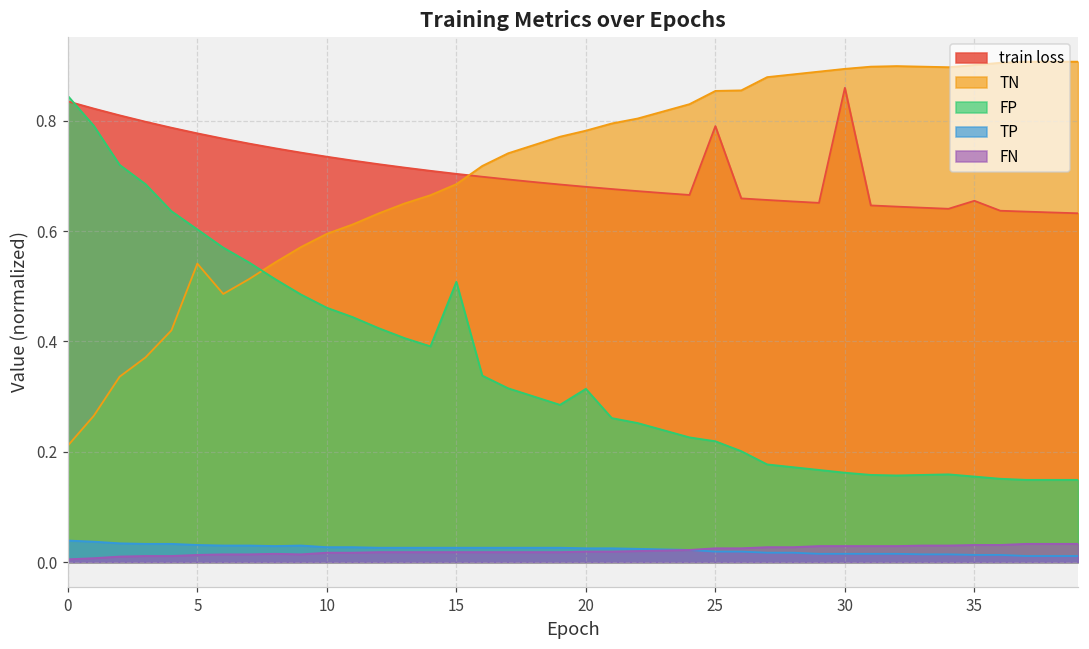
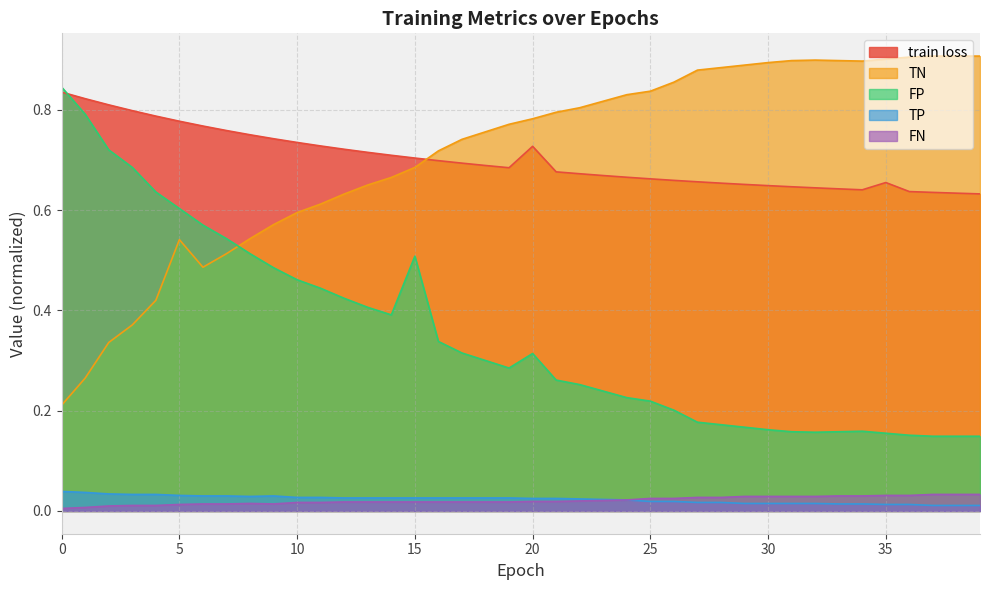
train loss, 20: 0.68 -> 0.73
train loss, 25: 0.79 -> 0.66
TN, 25: 0.85 -> 0.84
train loss, 30: 0.86 -> 0.65
